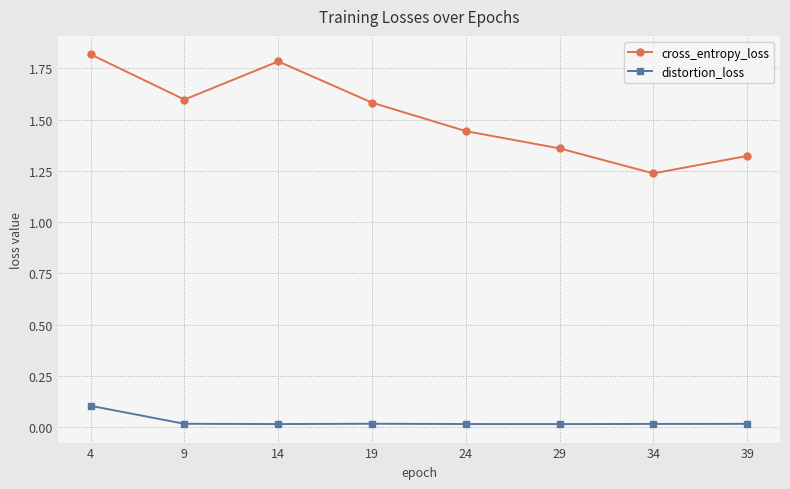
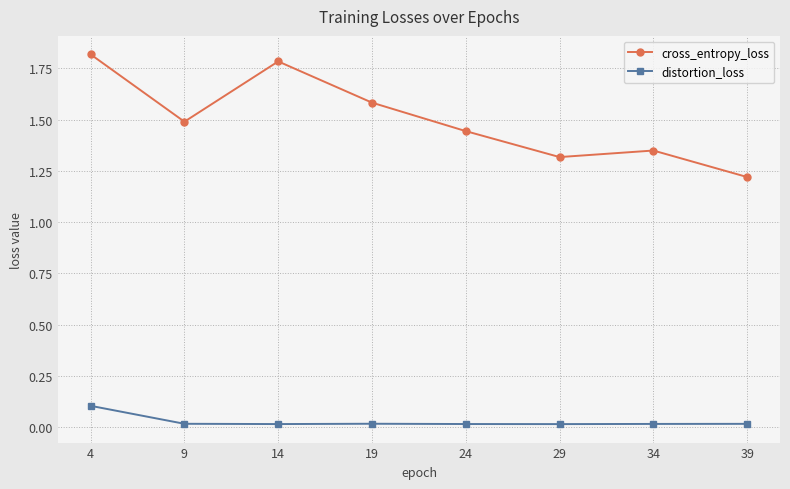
cross_entropy_loss, 9: 1.60 -> 1.49
cross_entropy_loss, 29: 1.36 -> 1.32
cross_entropy_loss, 34: 1.24 -> 1.35
cross_entropy_loss, 39: 1.32 -> 1.22
